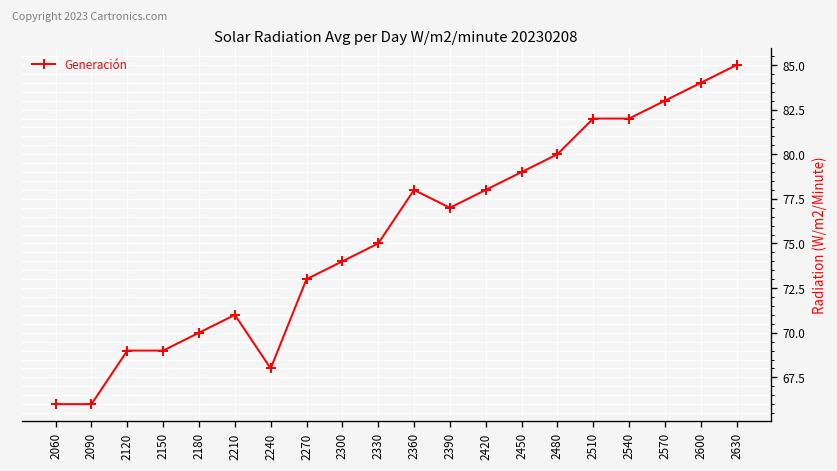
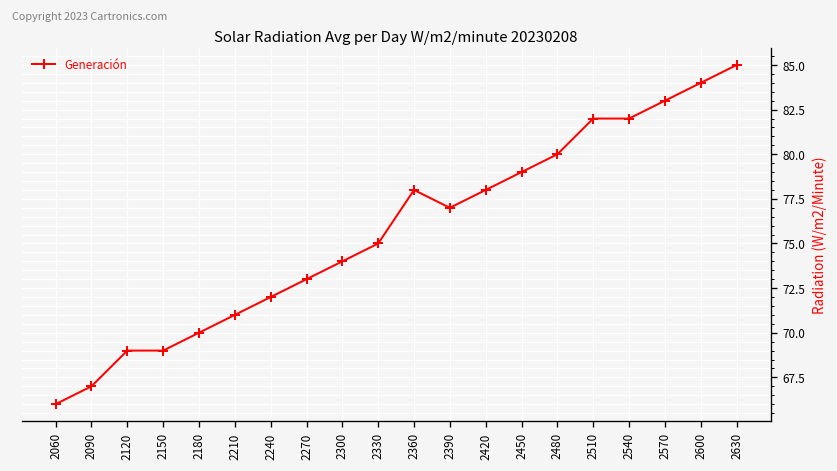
2090: 66 -> 67
2240: 68 -> 72
